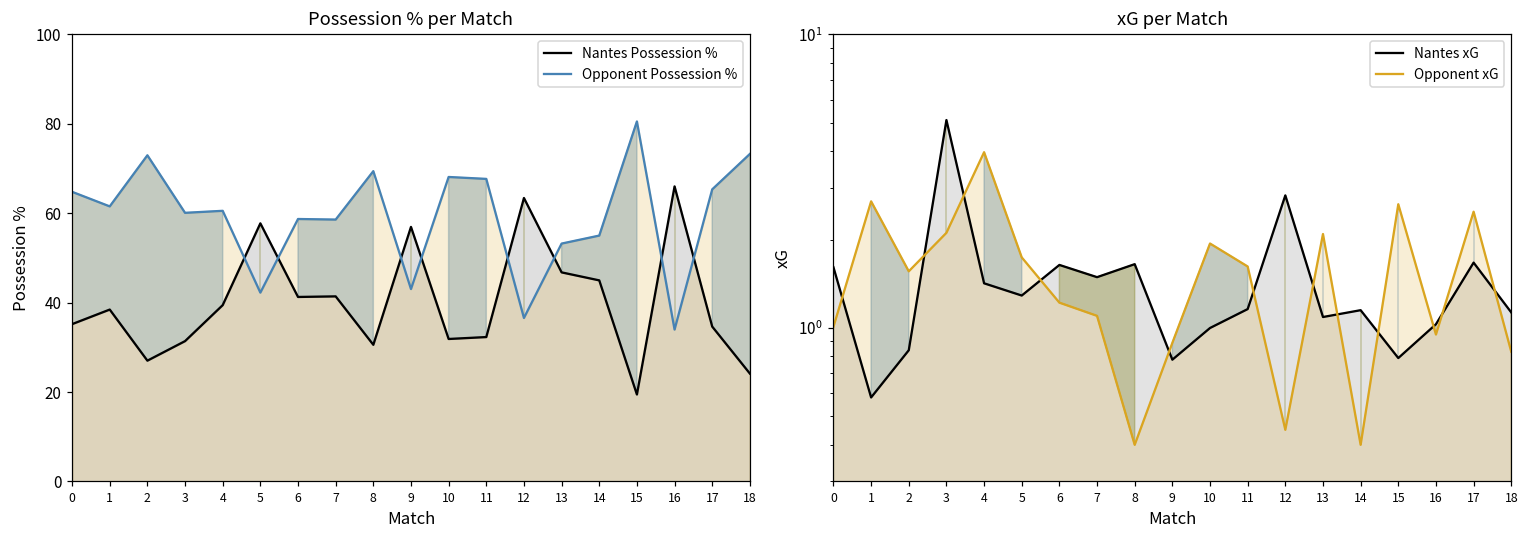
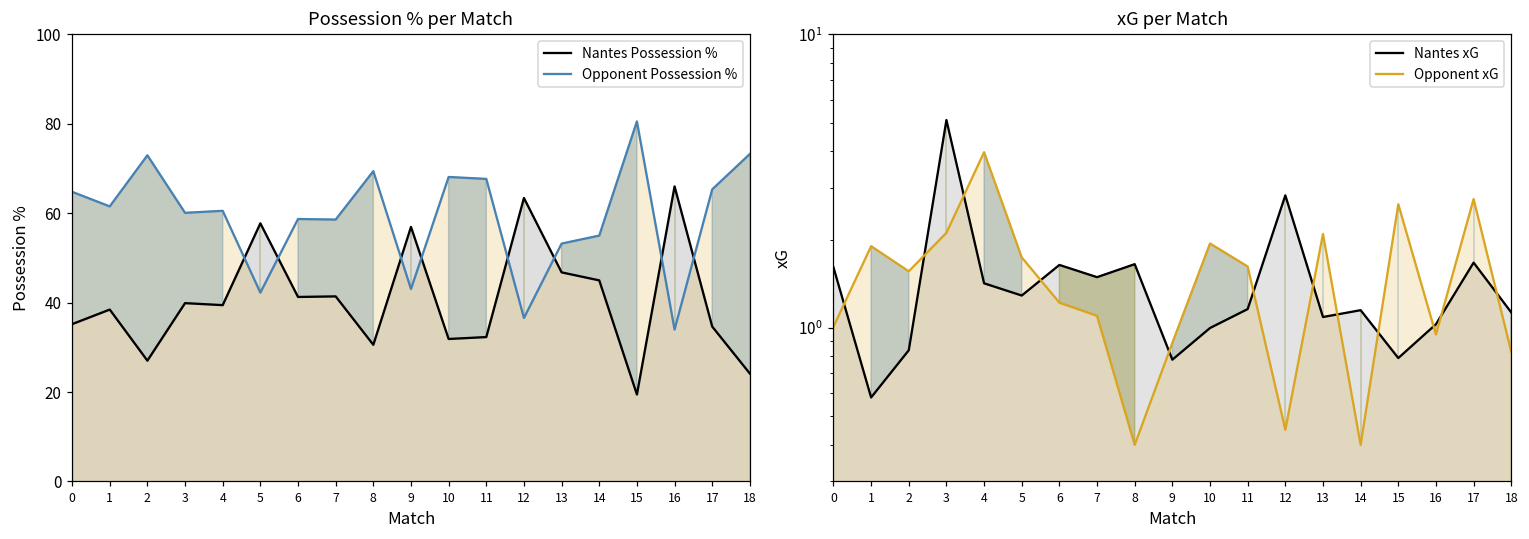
Possession % per Match, Nantes Possession %, 3: 31 -> 40
xG per Match, Opponent xG, 1: 2.7 -> 1.9
xG per Match, Opponent xG, 17: 2.5 -> 2.8
